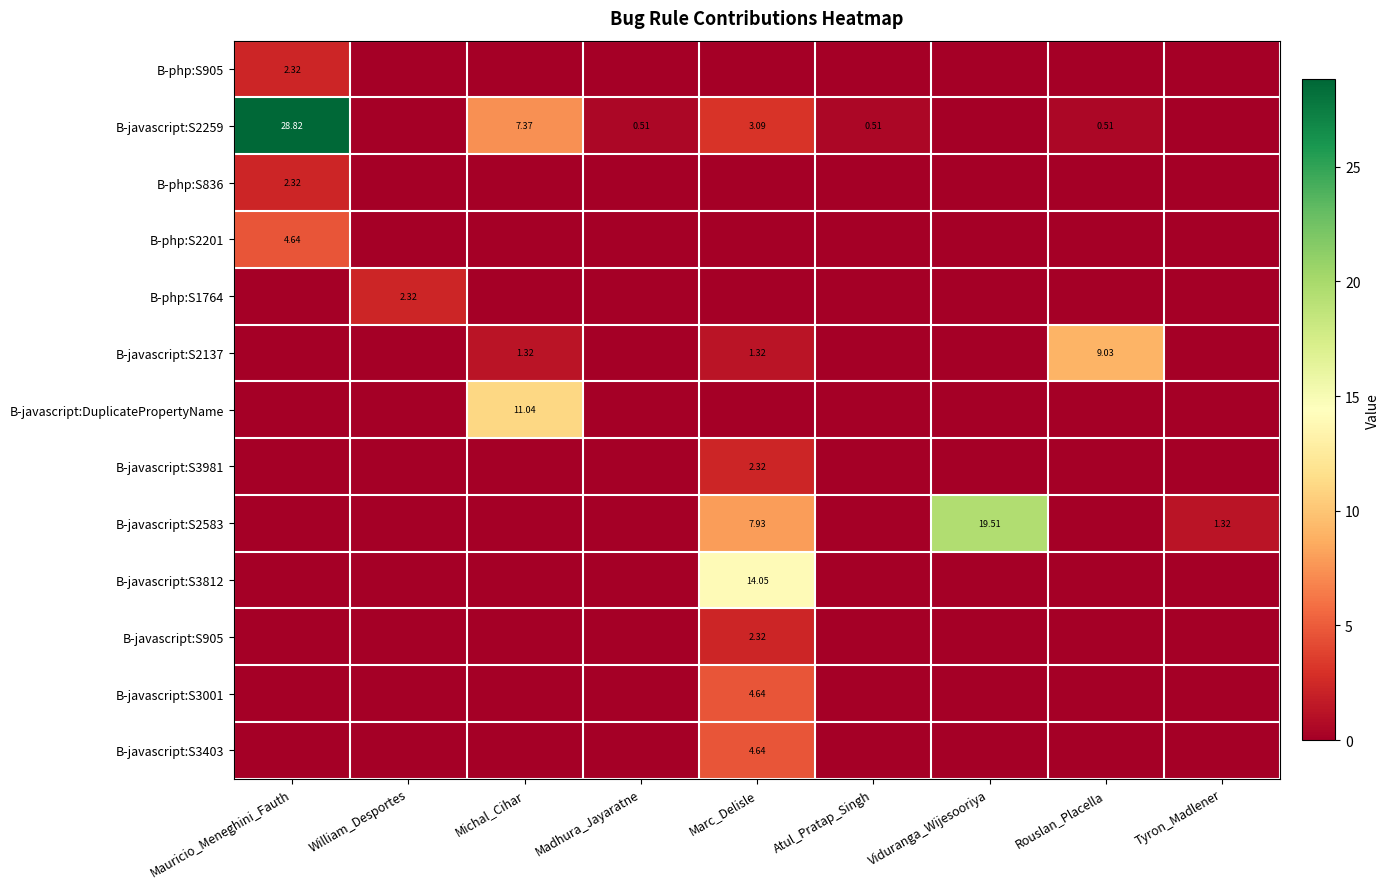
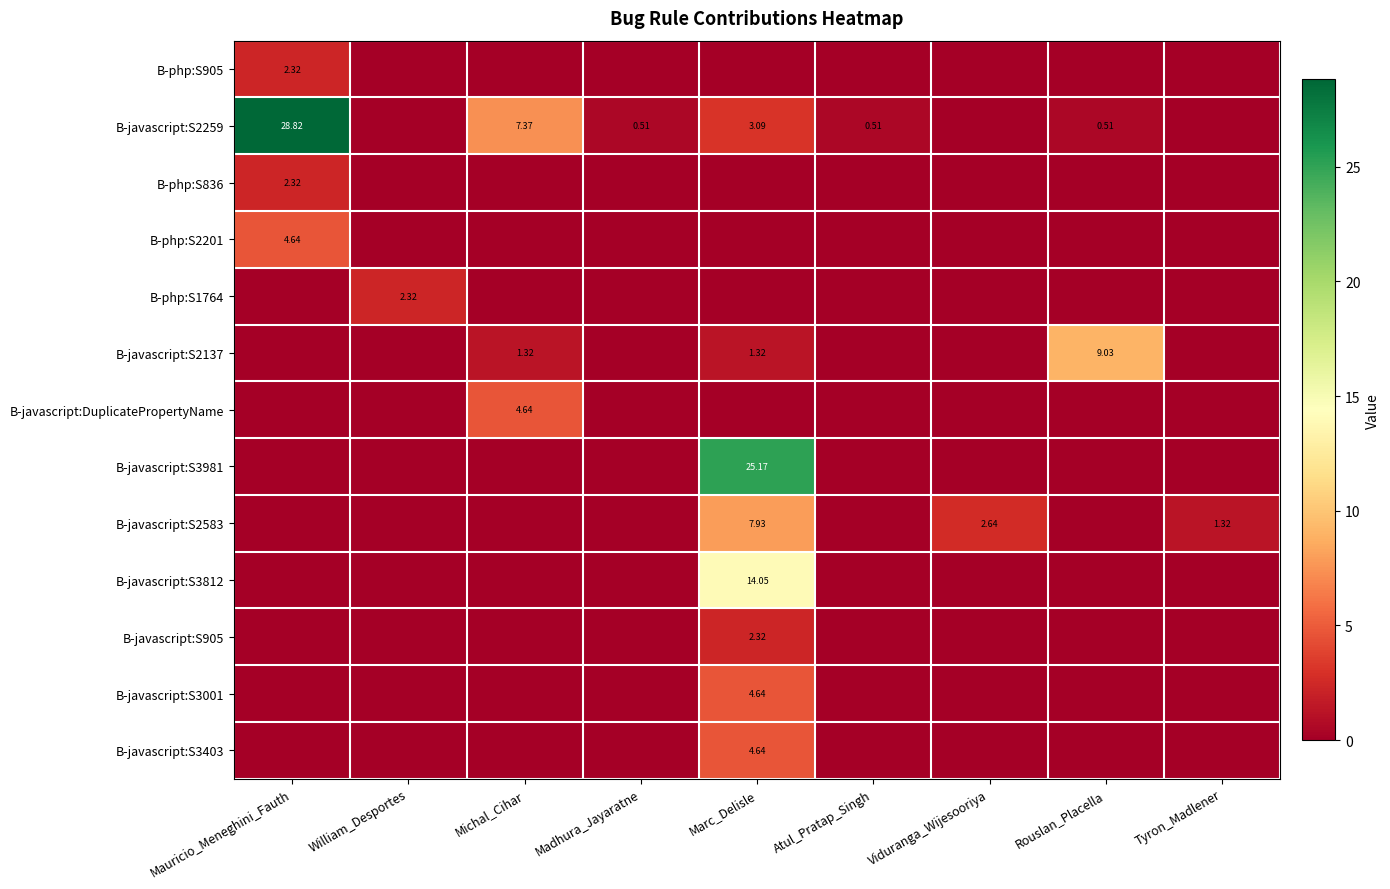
B-javascript:DuplicatePropertyName, Michal_Cihar: 11.04 -> 4.64
B-javascript:S3981, Marc_Delisle: 2.32 -> 25.17
B-javascript:S2583, Viduranga_Wijesooriya: 19.51 -> 2.64
